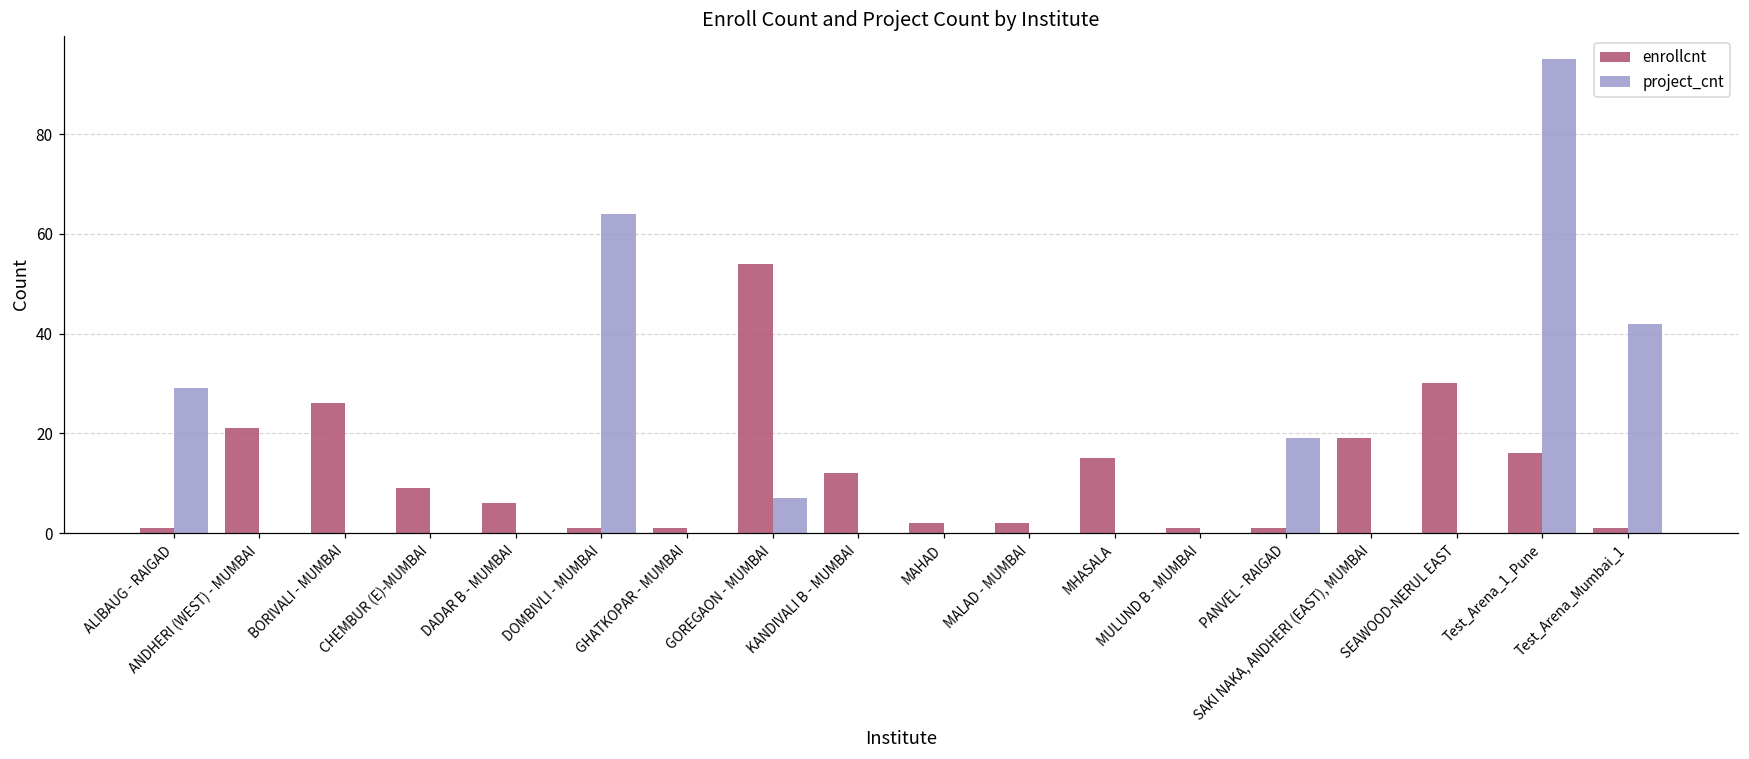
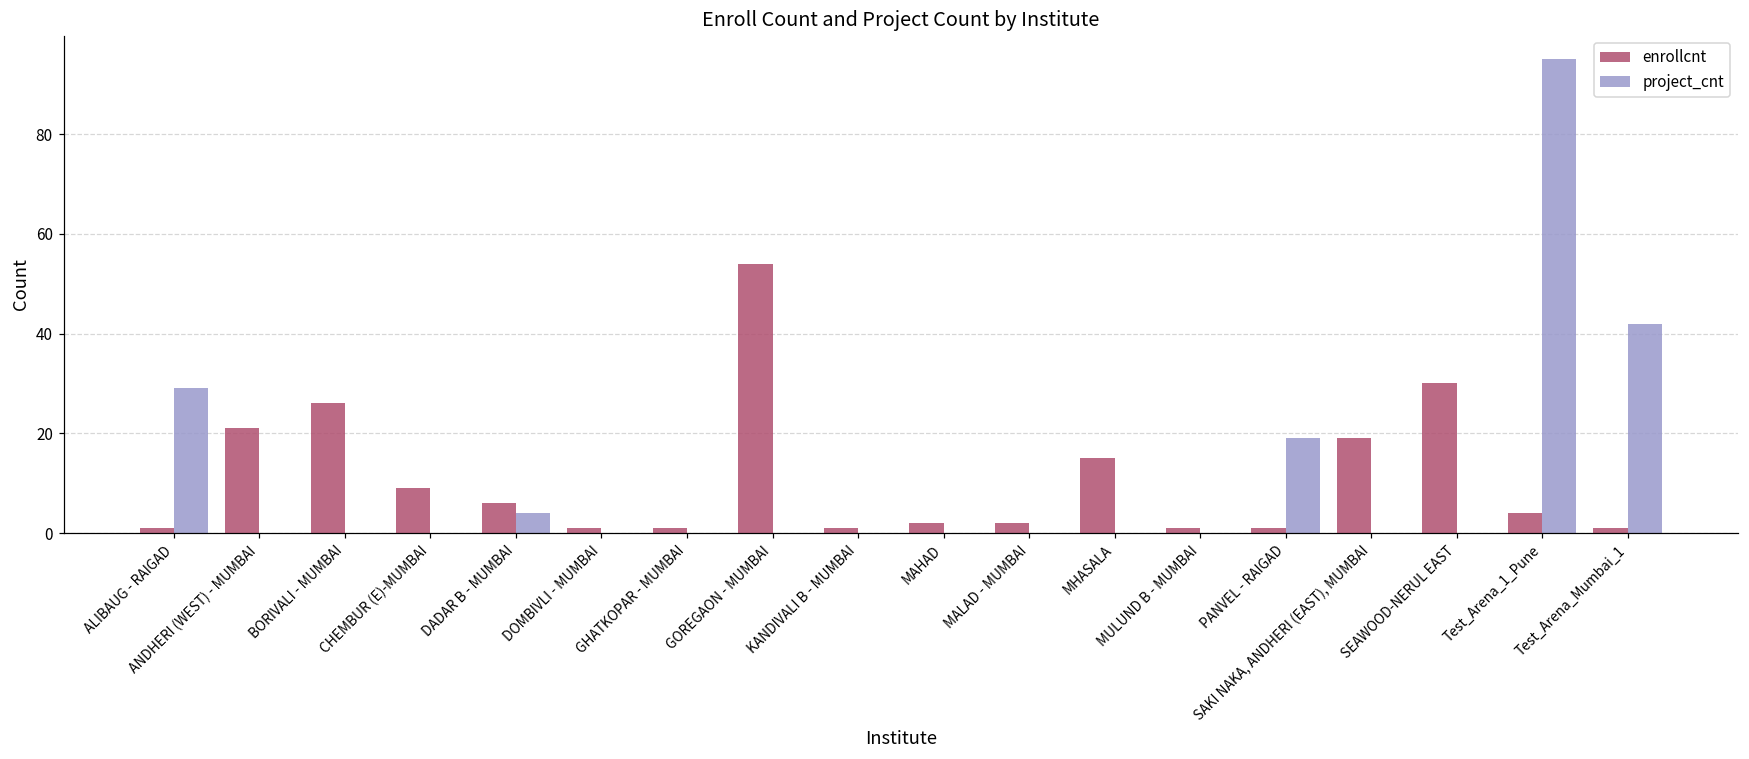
project_cnt, DADAR B - MUMBAI: 0 -> 4
project_cnt, DOMBIVLI - MUMBAI: 64 -> 0
project_cnt, GOREGAON - MUMBAI: 7 -> 0
enrollcnt, KANDIVALI B - MUMBAI: 12 -> 1
enrollcnt, Test_Arena_1_Pune: 16 -> 4
